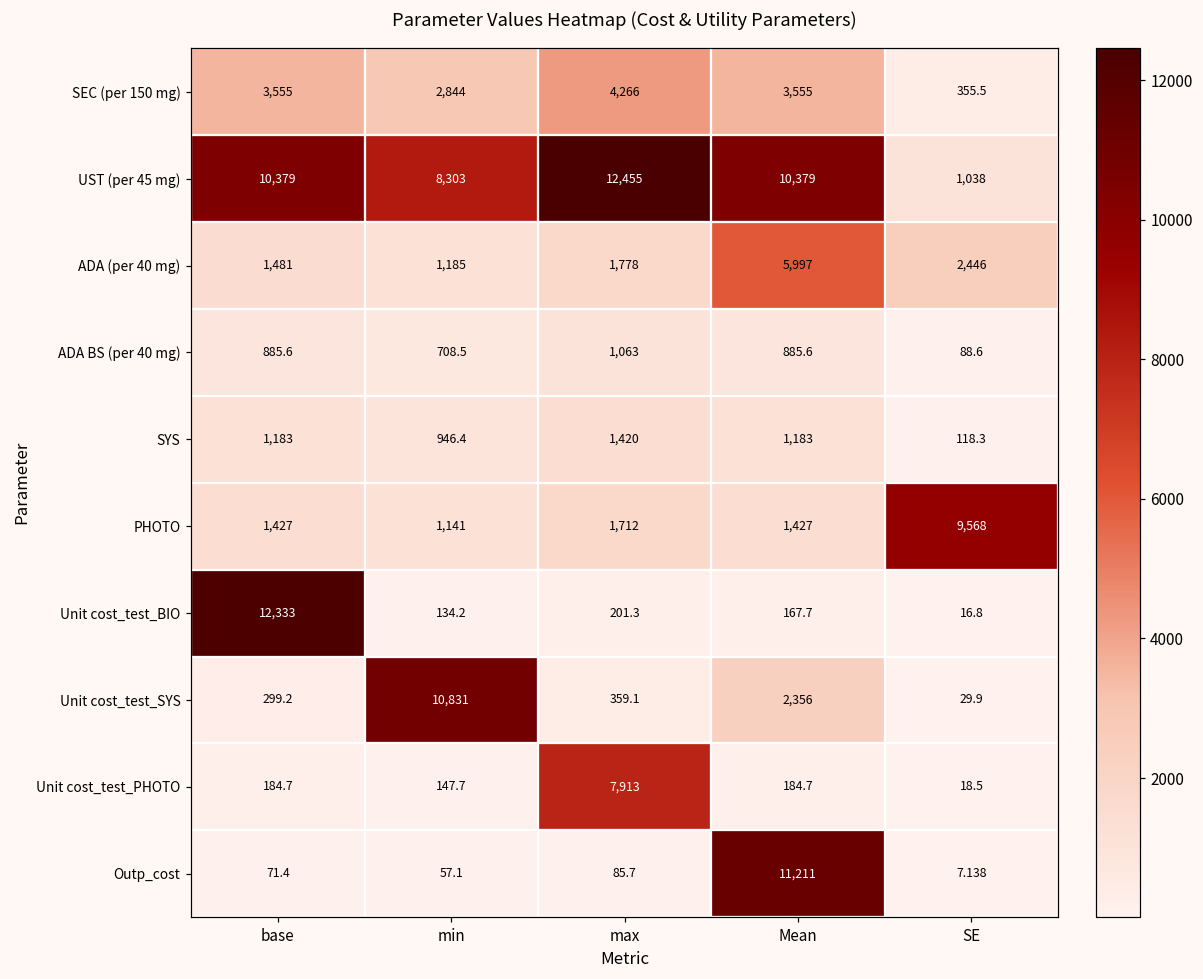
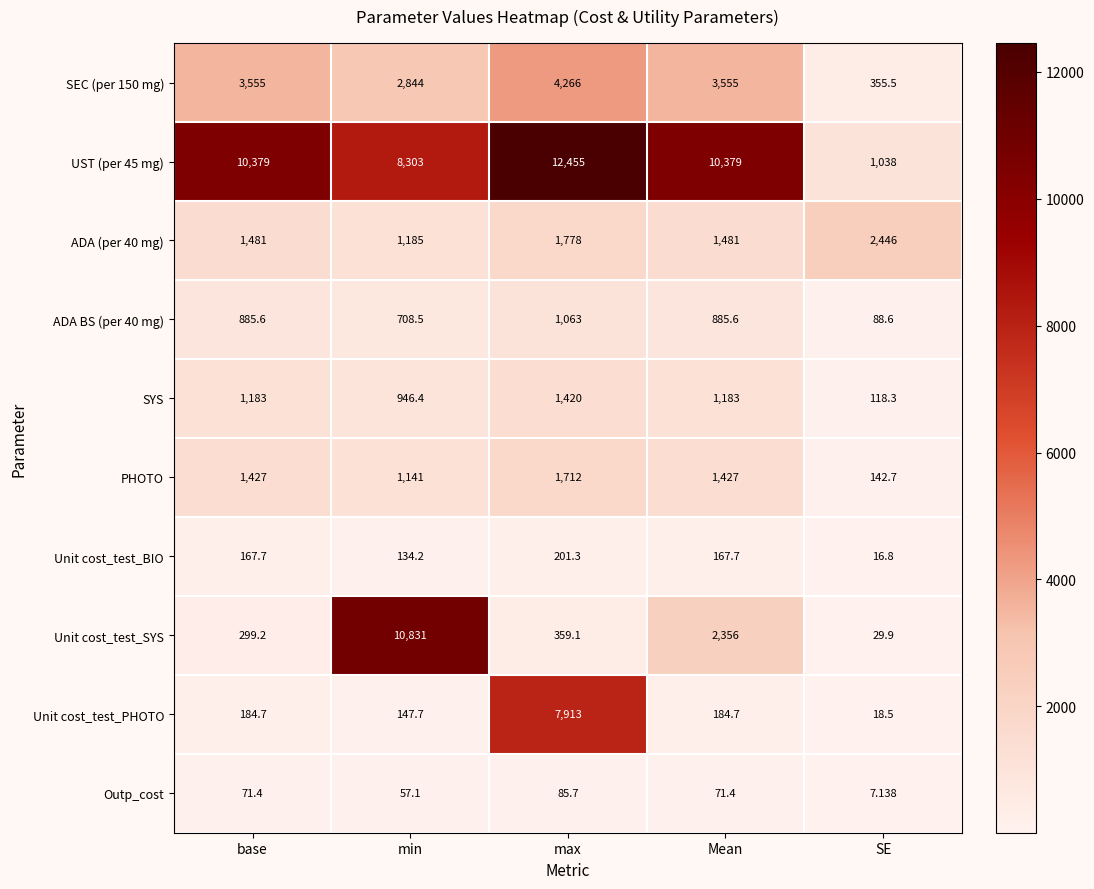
ADA (per 40 mg), Mean: 5,997 -> 1,481
PHOTO, SE: 9,568 -> 142.7
Unit cost_test_BIO, base: 12,333 -> 167.7
Outp_cost, Mean: 11,211 -> 71.4
